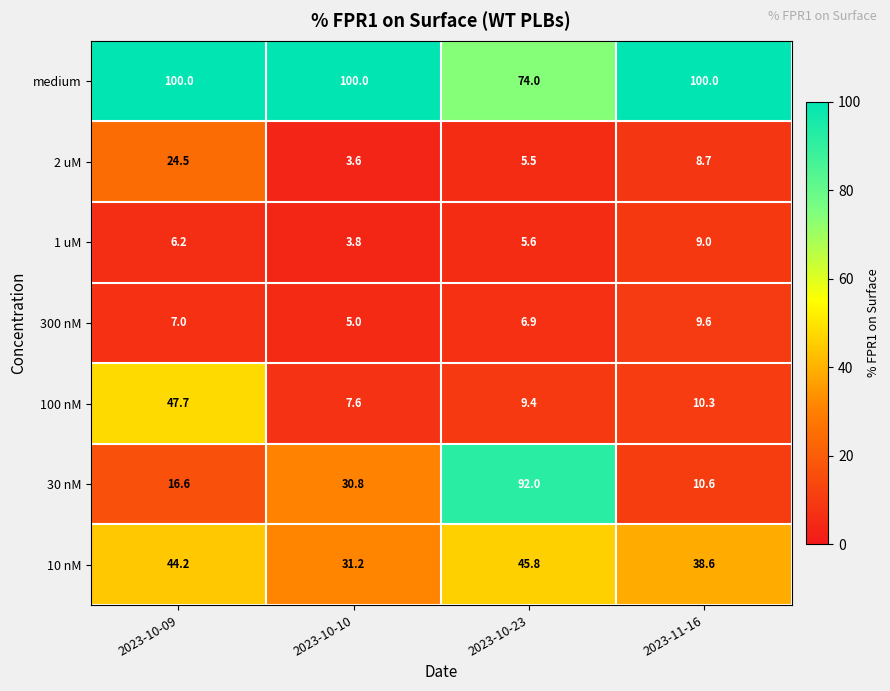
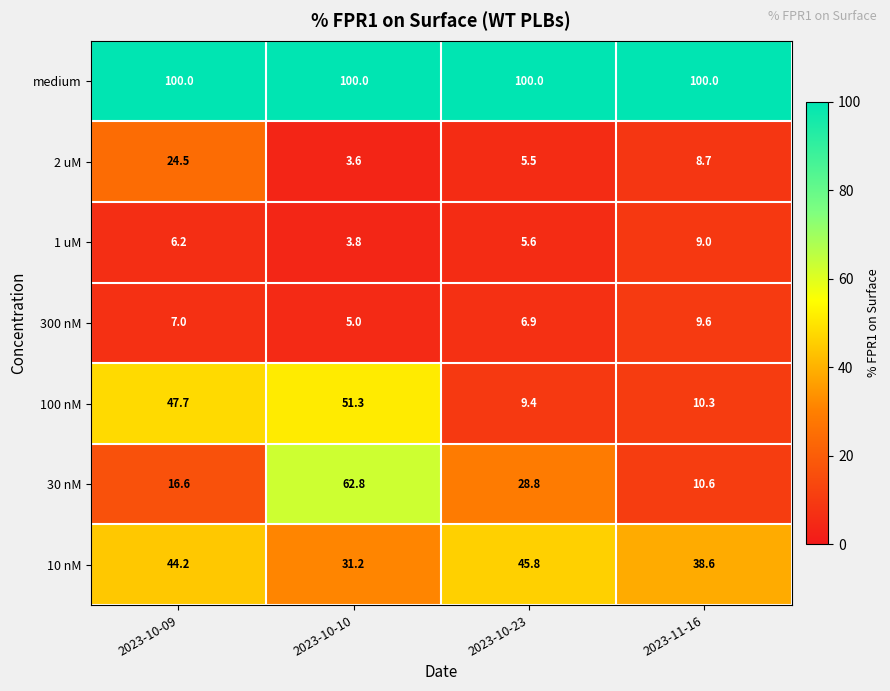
medium, 2023-10-23: 74.0 -> 100.0
100 nM, 2023-10-10: 7.6 -> 51.3
30 nM, 2023-10-10: 30.8 -> 62.8
30 nM, 2023-10-23: 92.0 -> 28.8
